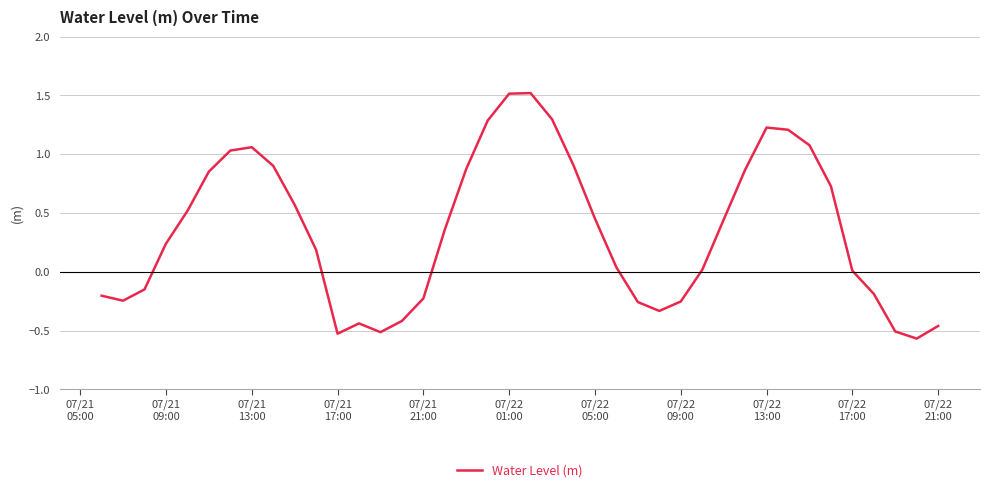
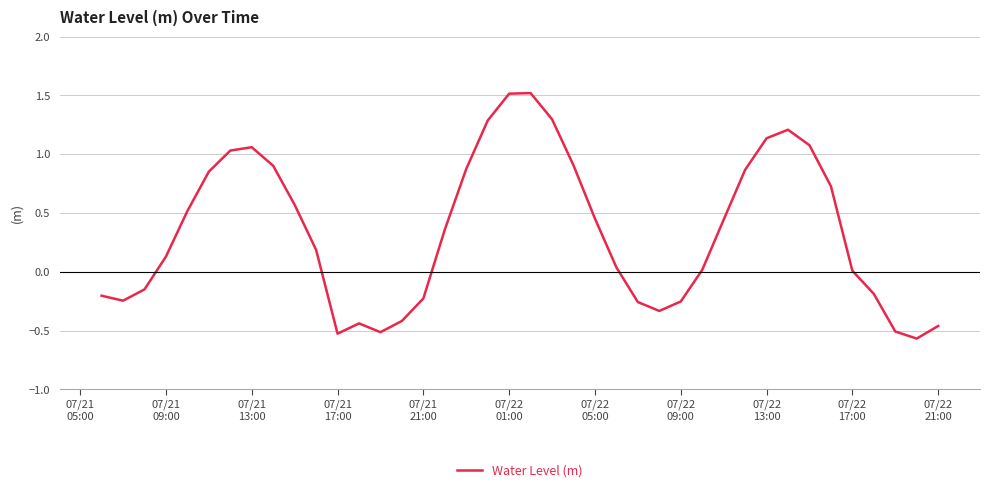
07/21 09:00: 0.24 -> 0.13
07/22 13:00: 1.23 -> 1.14
